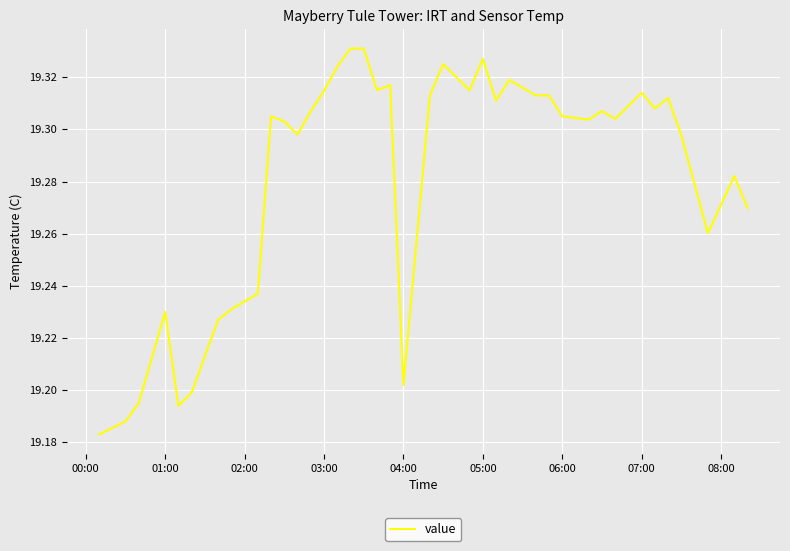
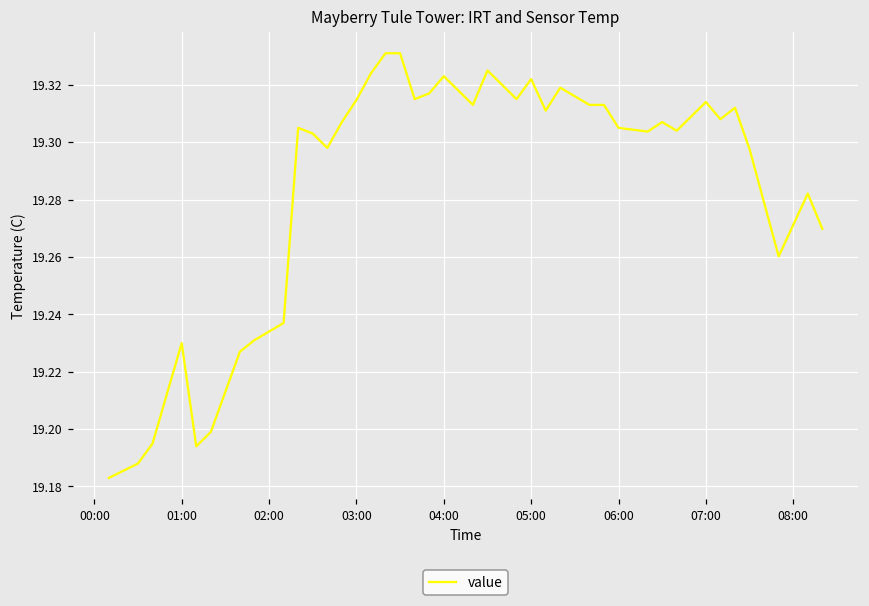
04:00: 19.202 -> 19.323
05:00: 19.327 -> 19.322
